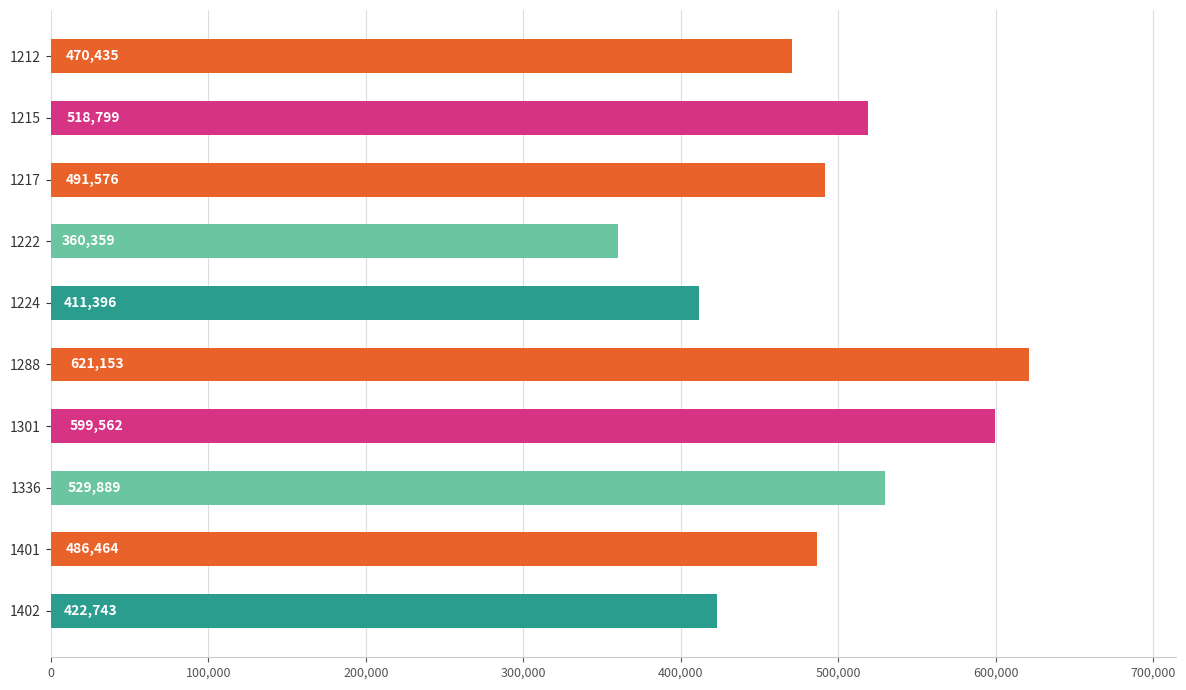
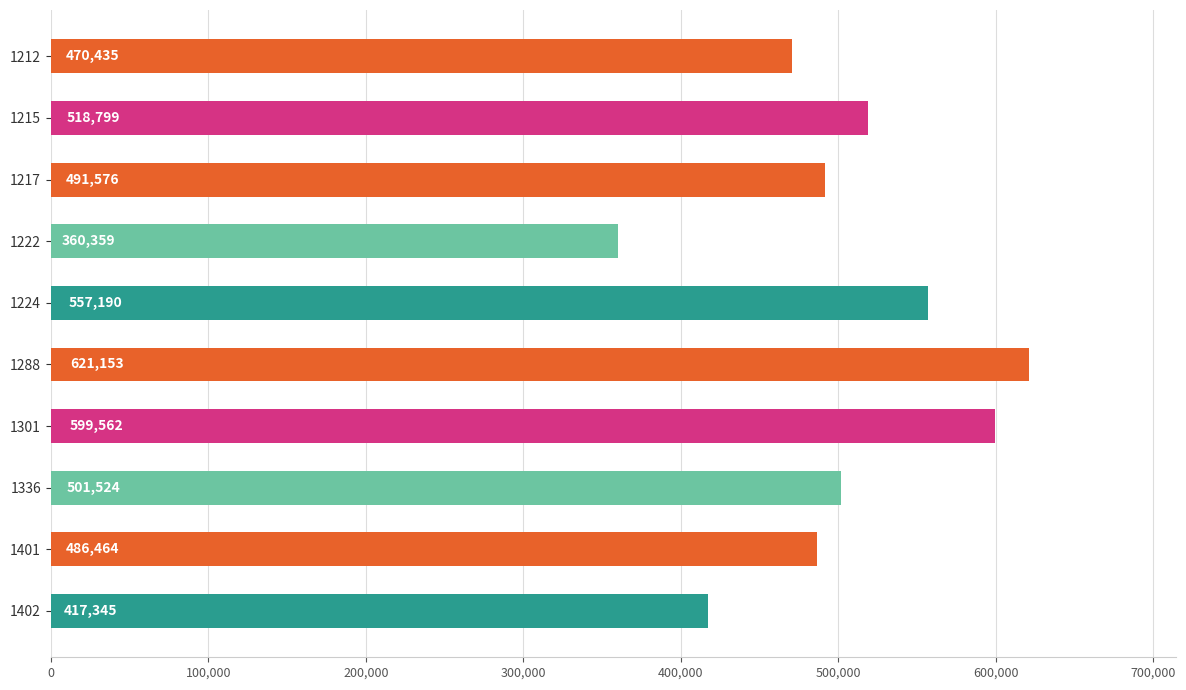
1224: 411,396 -> 557,190
1336: 529,889 -> 501,524
1402: 422,743 -> 417,345
